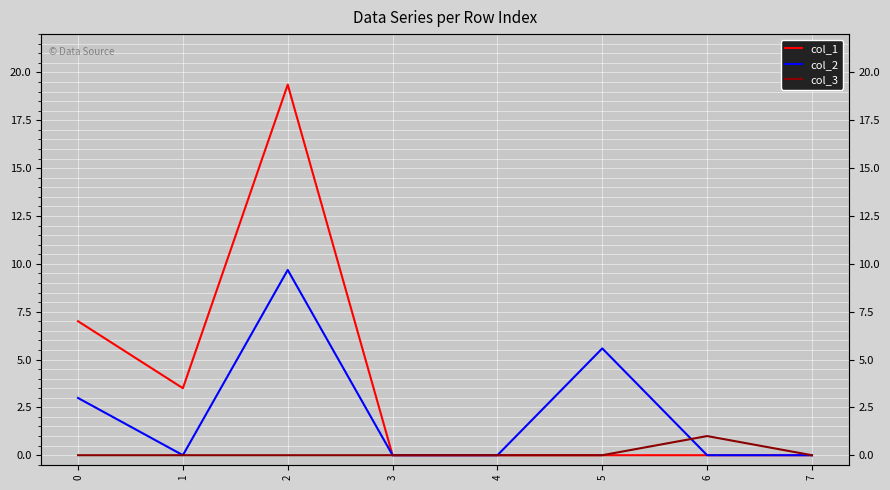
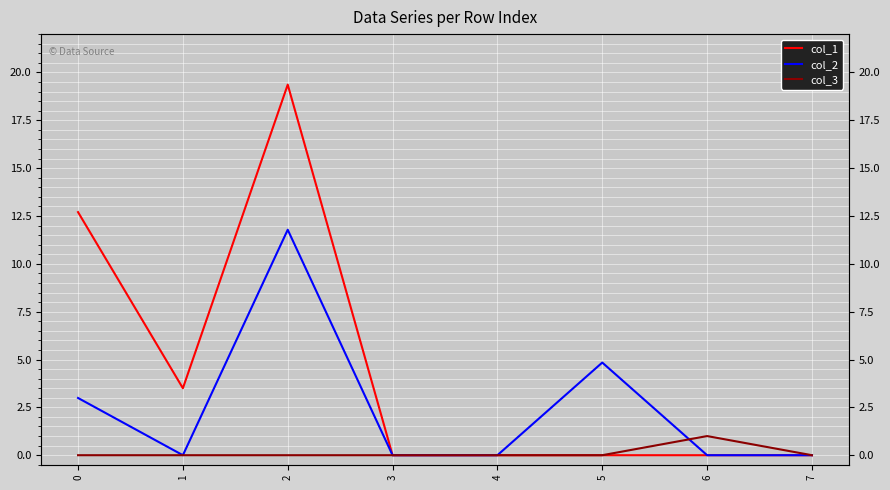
col_1, 0: 7.0 -> 12.7
col_2, 2: 9.7 -> 11.8
col_2, 5: 5.6 -> 4.8
